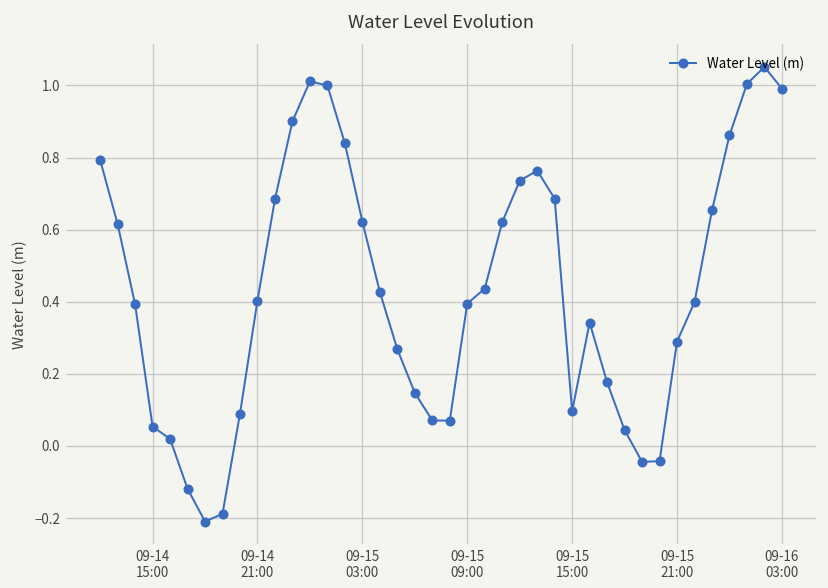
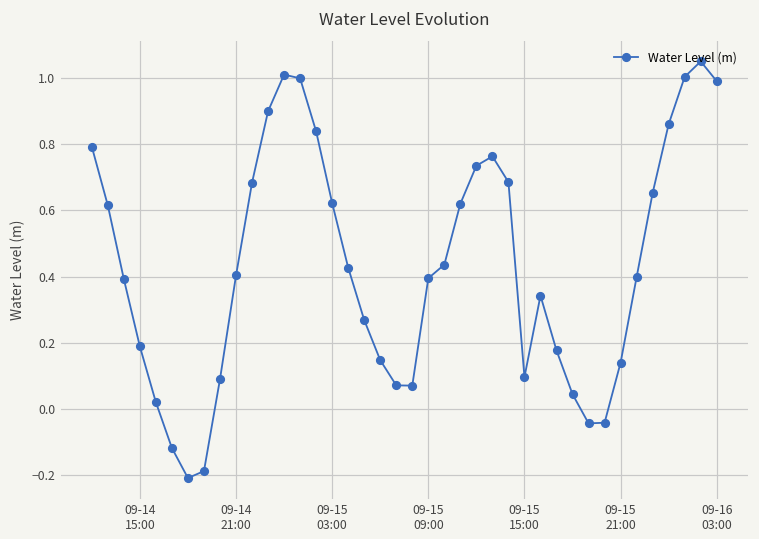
09-14 15:00: 0.05 -> 0.19
09-15 21:00: 0.29 -> 0.14
